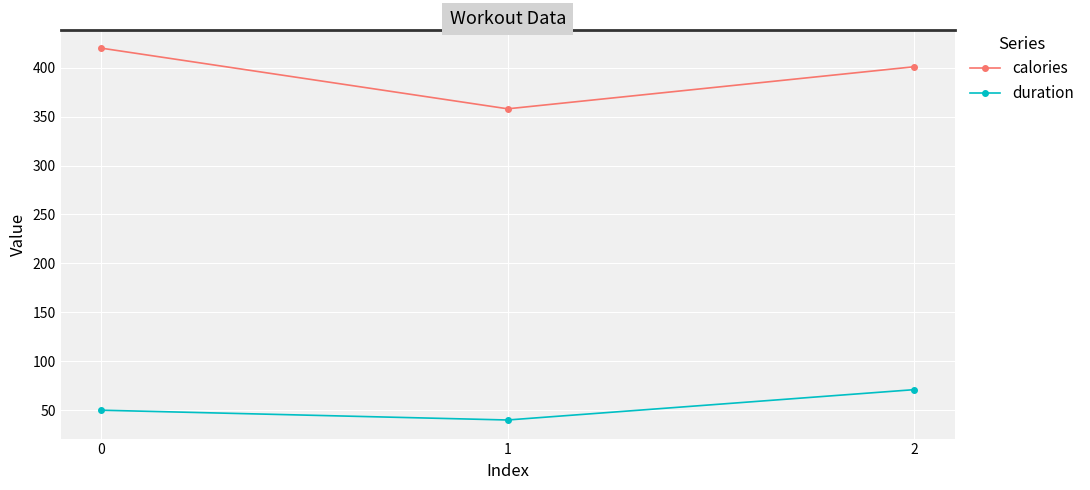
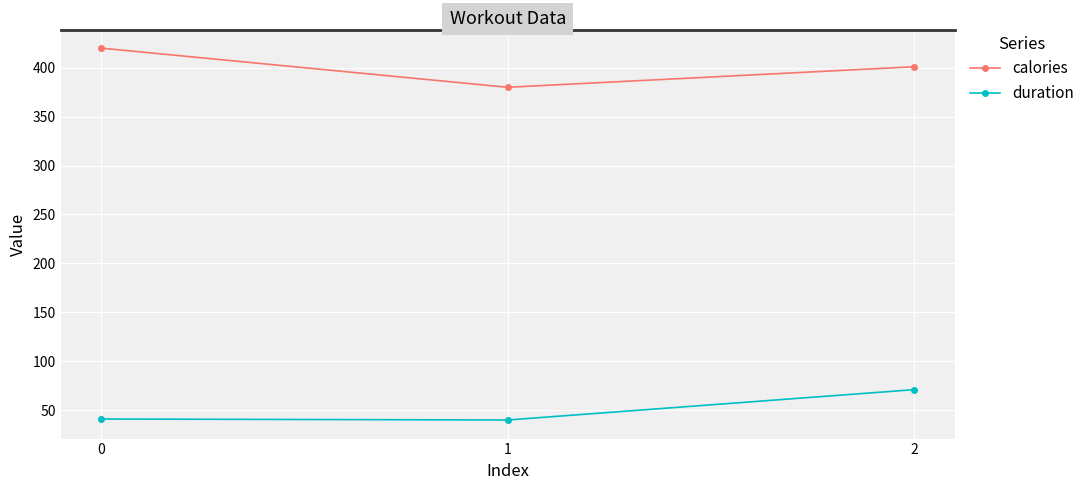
duration, 0: 50 -> 40
calories, 1: 360 -> 380
